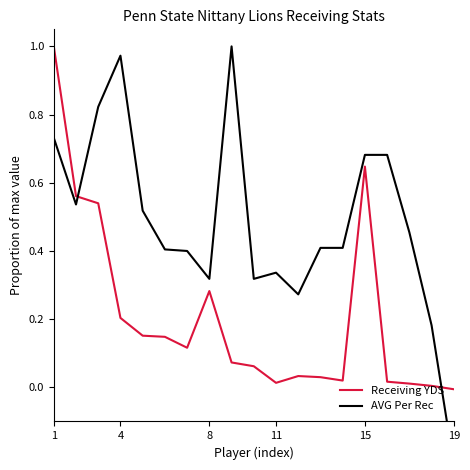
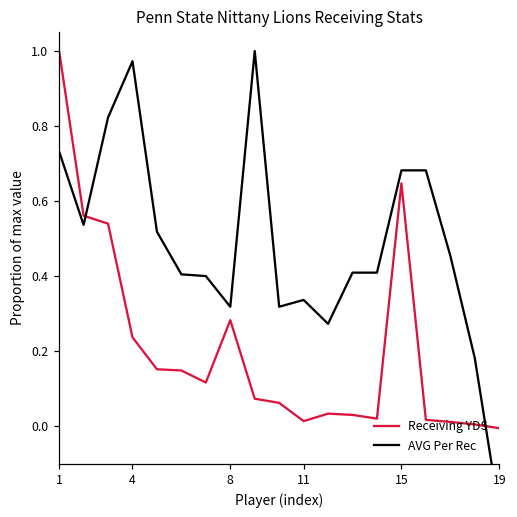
Receiving YDS, 4: 0.20 -> 0.24
